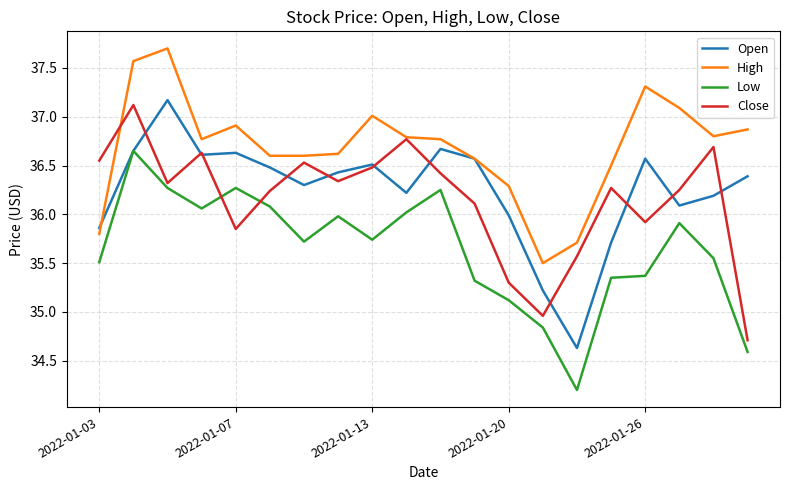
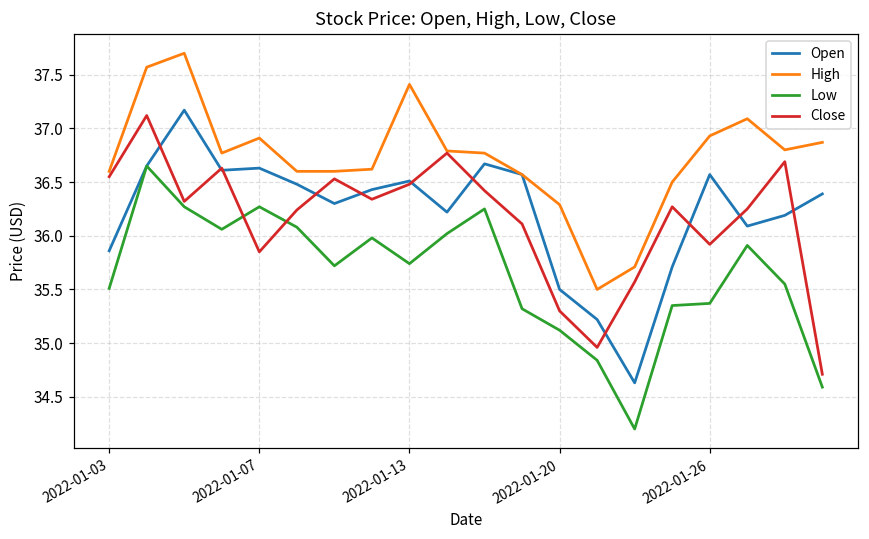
High, 2022-01-03: 35.8 -> 36.6
High, 2022-01-13: 37.0 -> 37.4
Open, 2022-01-20: 36.0 -> 35.5
High, 2022-01-26: 37.3 -> 36.9
